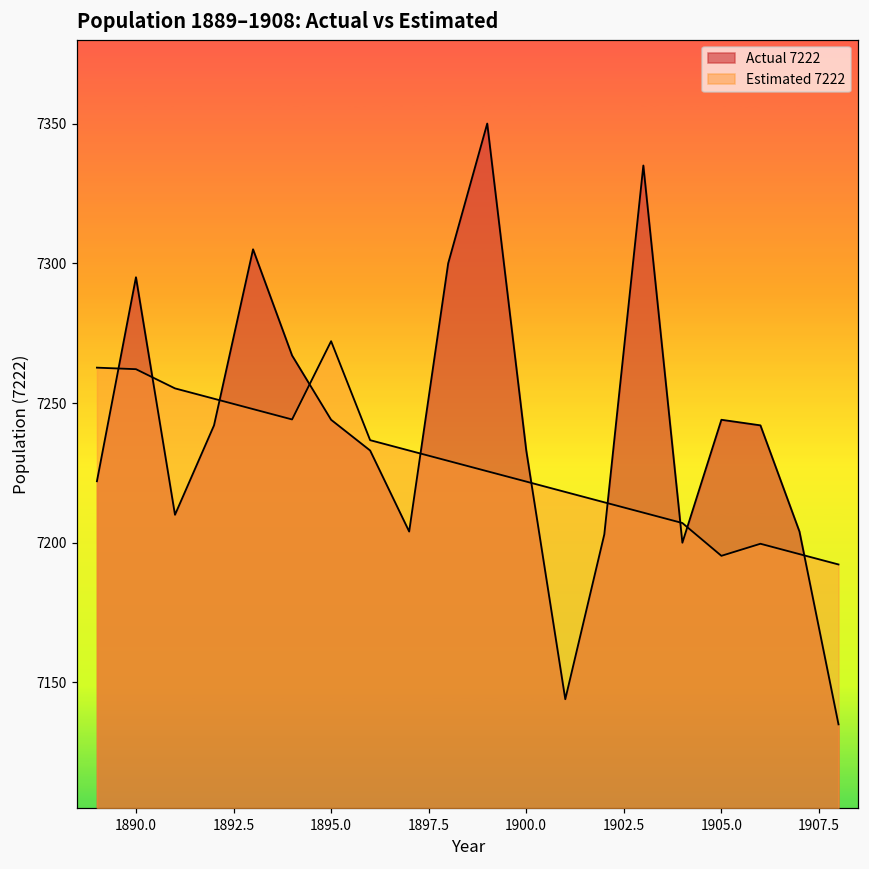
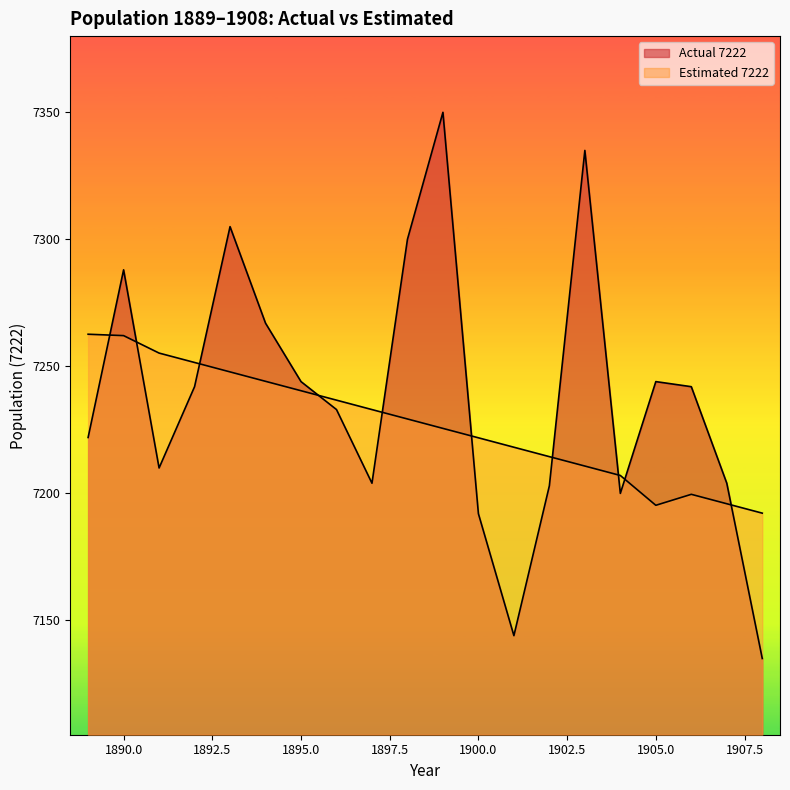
Actual 7222, 1890.0: 7295 -> 7288
Estimated 7222, 1895.0: 7272 -> 7240
Actual 7222, 1900.0: 7233 -> 7192
